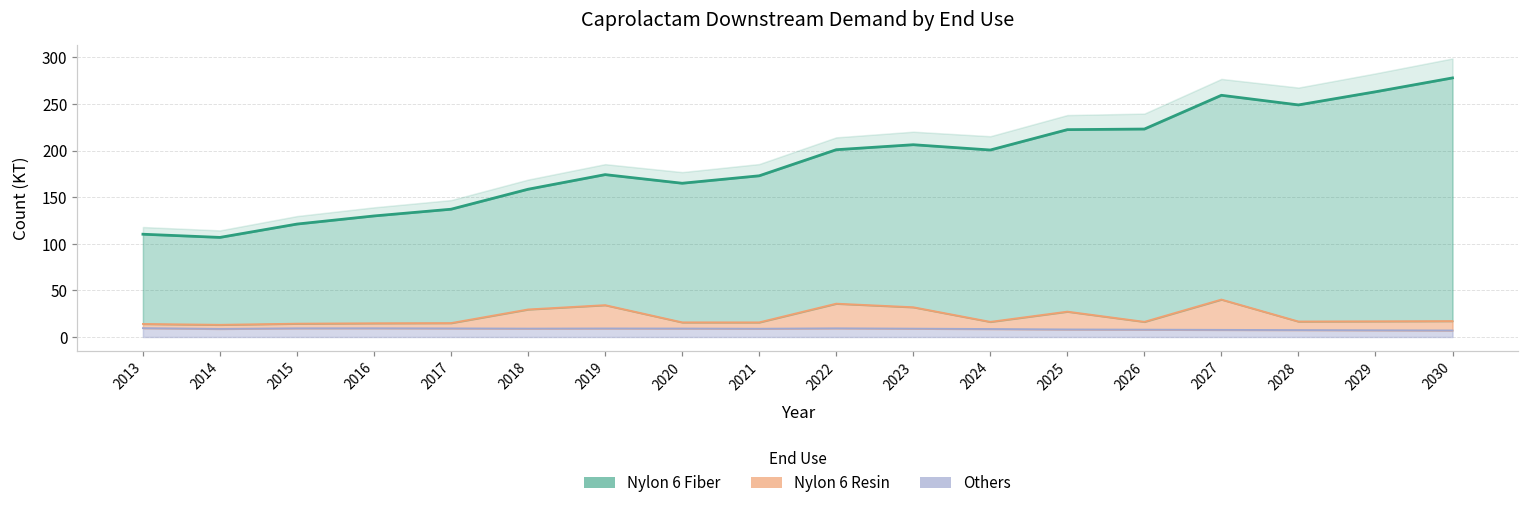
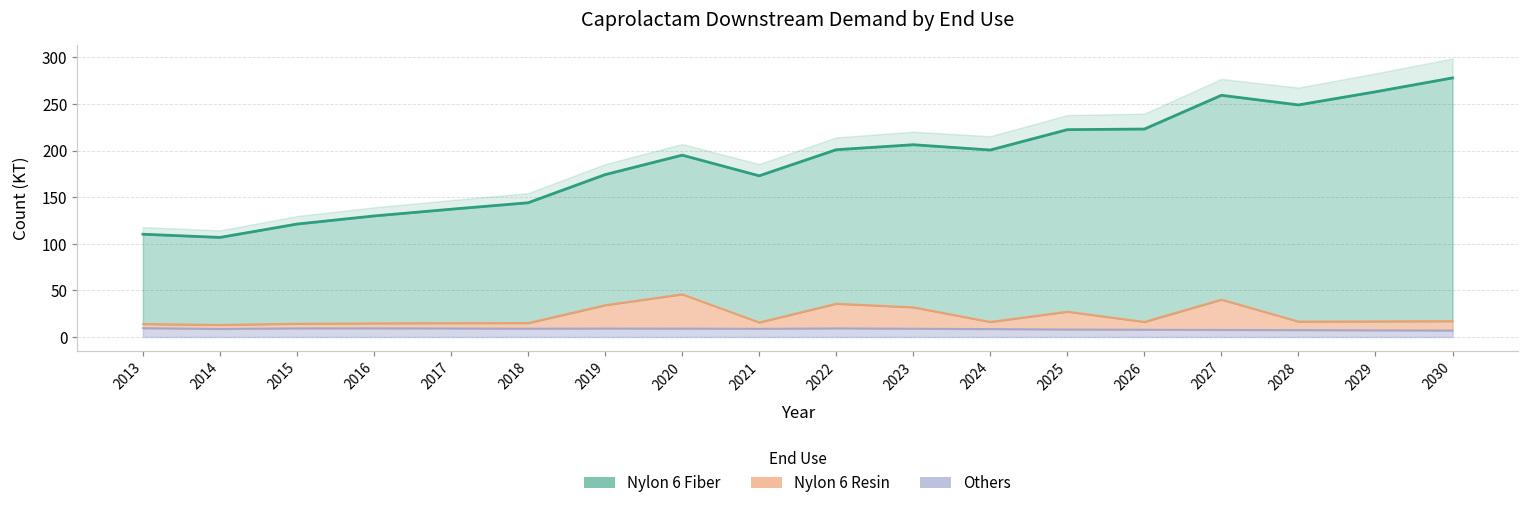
Nylon 6 Resin, 2018: 20 -> 10
Nylon 6 Resin, 2020: 10 -> 40
